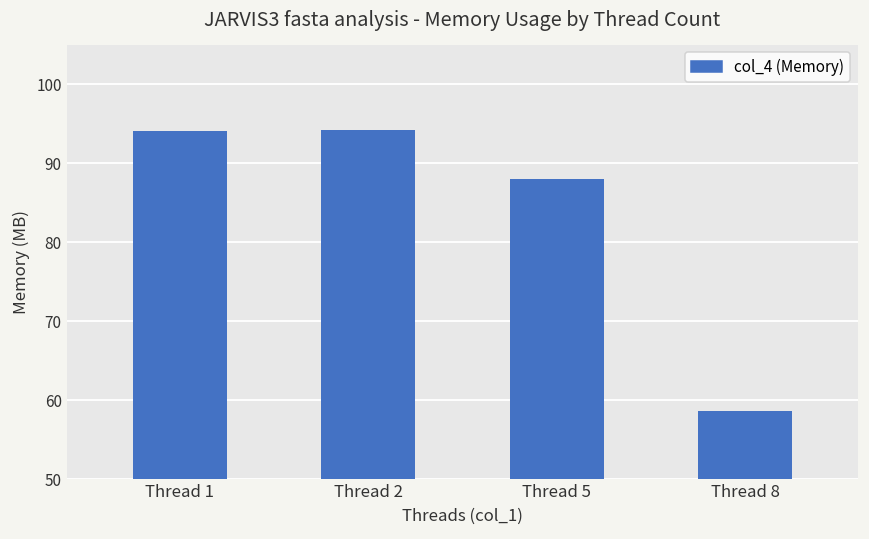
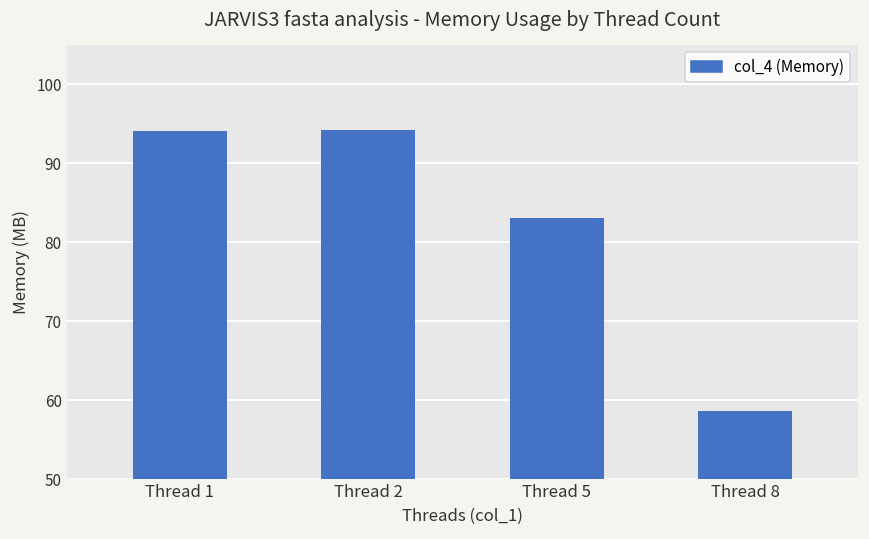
Thread 5: 88 -> 83
